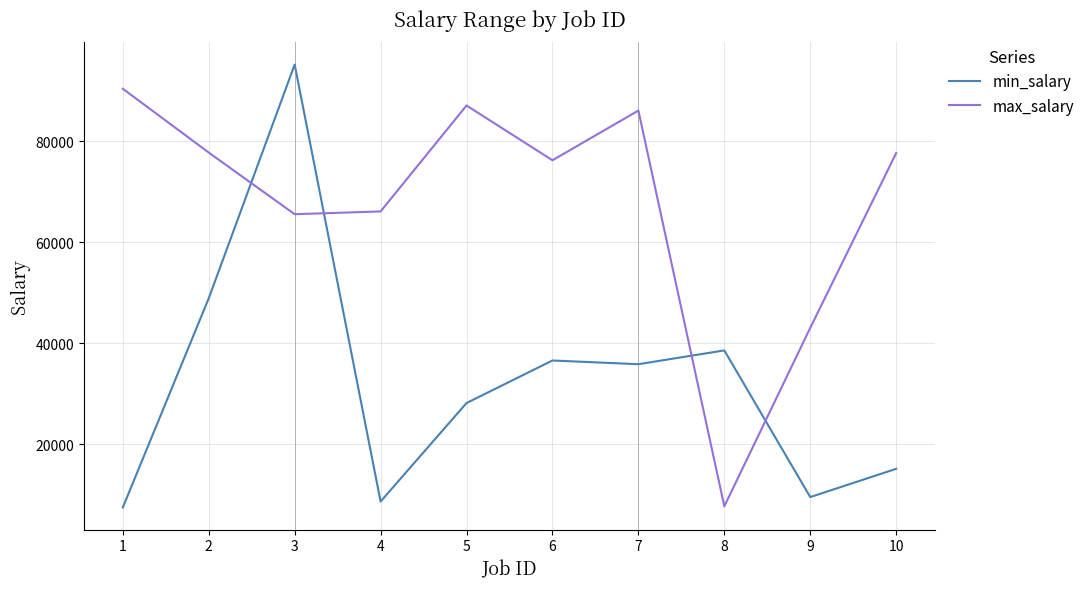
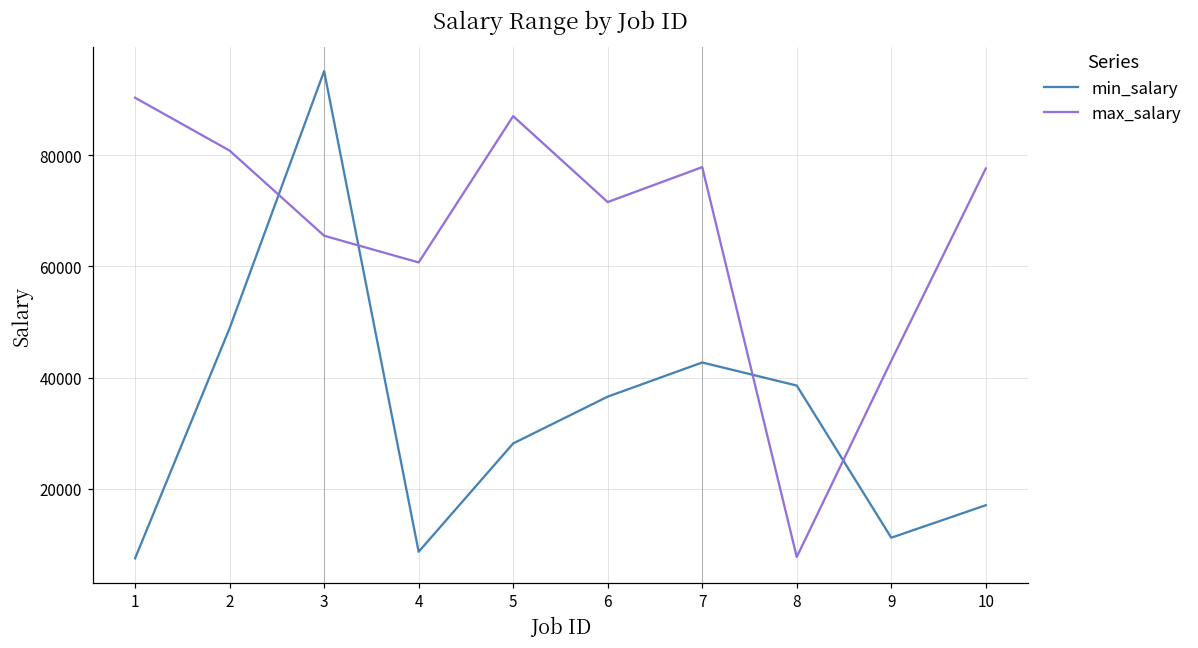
max_salary, 2: 78000 -> 81000
max_salary, 4: 66000 -> 61000
max_salary, 6: 76000 -> 72000
min_salary, 7: 36000 -> 43000
max_salary, 7: 86000 -> 78000
min_salary, 9: 10000 -> 11000
min_salary, 10: 15000 -> 17000
